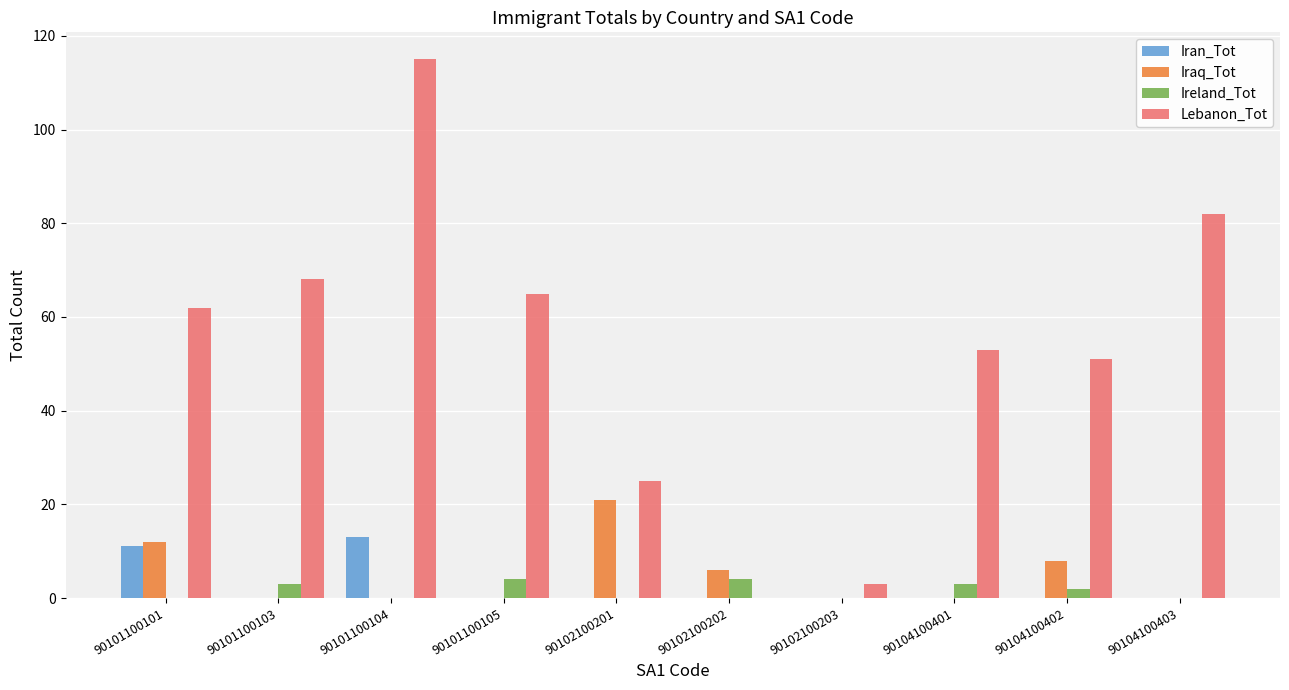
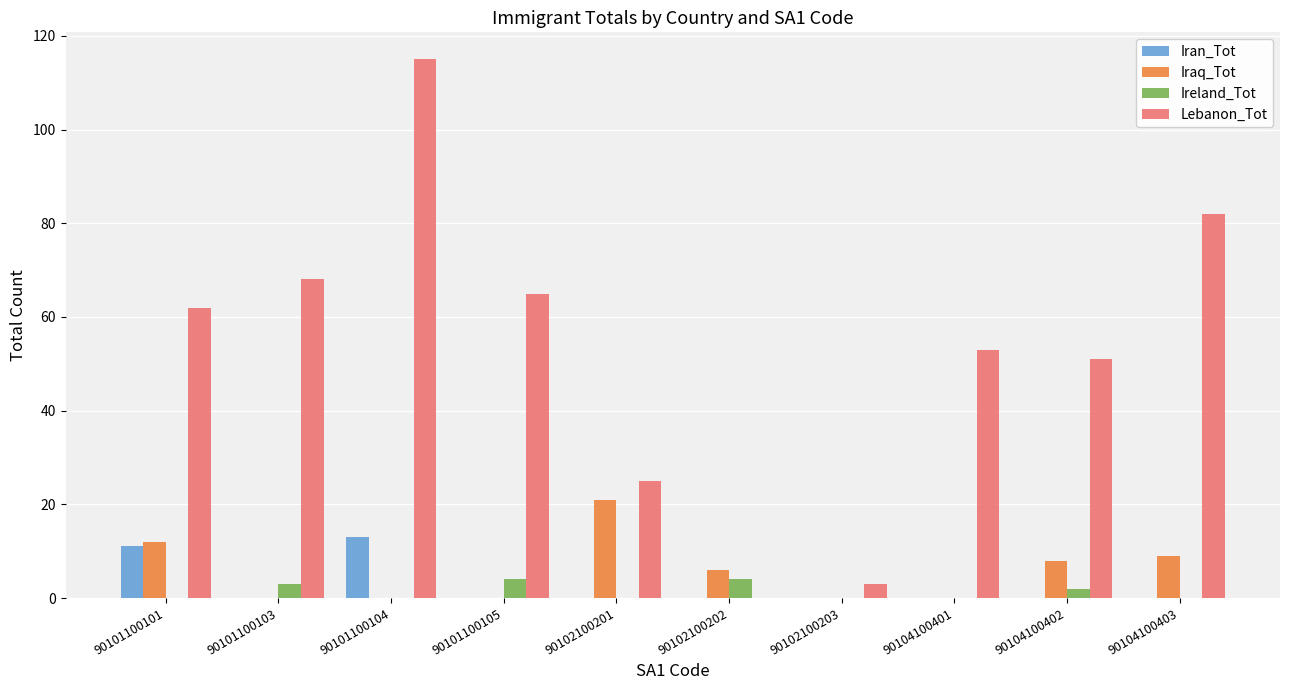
Ireland_Tot, 90104100401: 3 -> 0
Iraq_Tot, 90104100403: 0 -> 9
